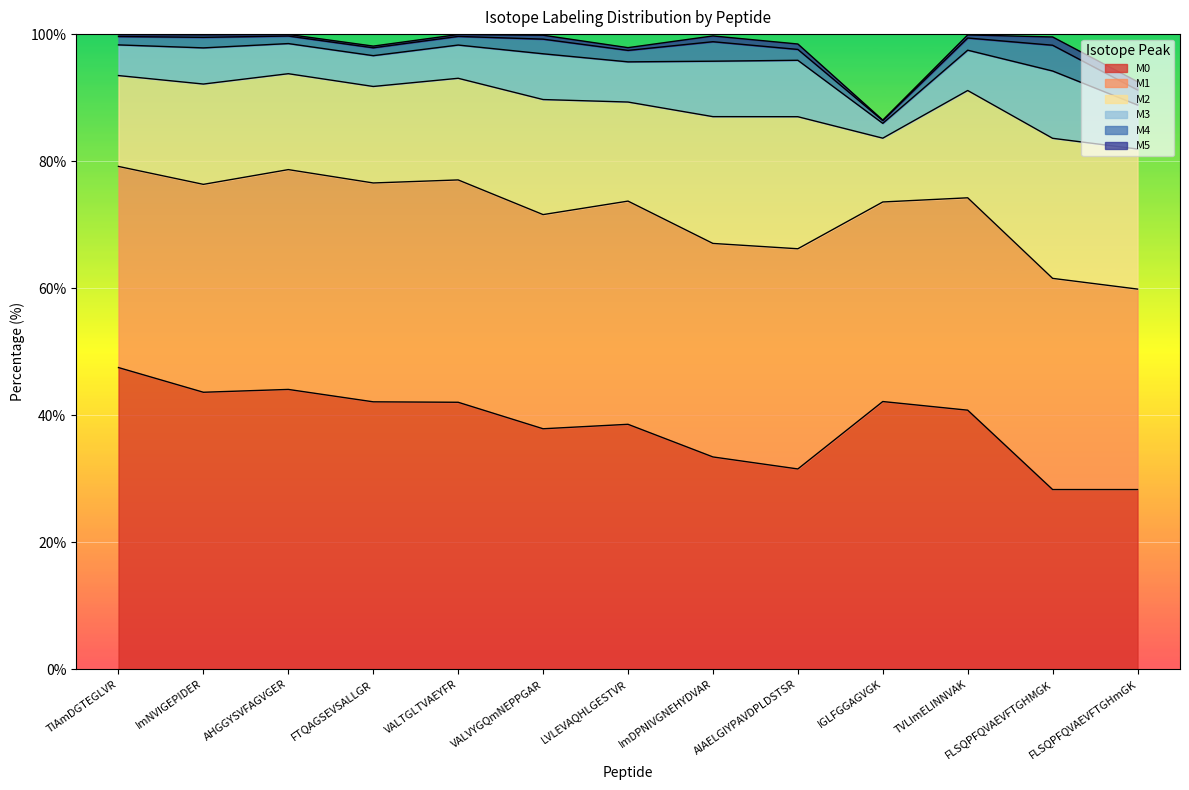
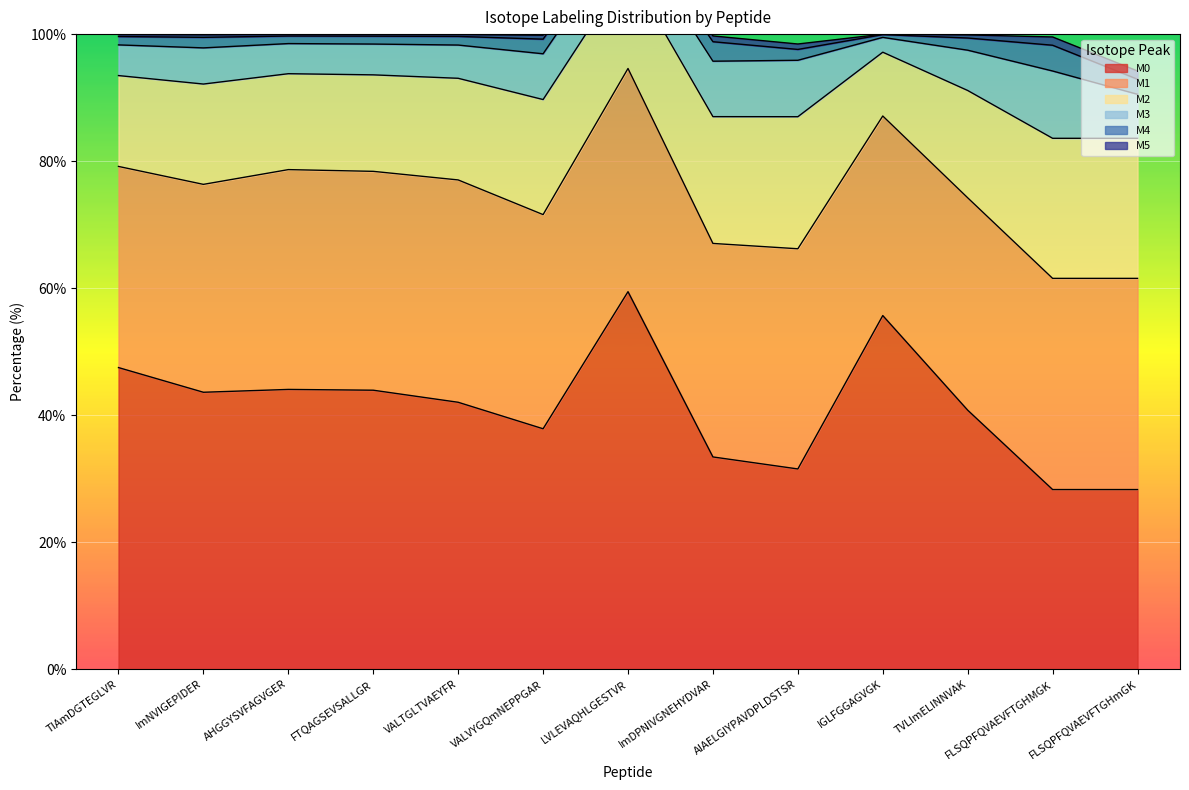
M0, FTQAGSEVSALLGR: 42% -> 44%
M0, LVLEVAQHLGESTVR: 39% -> 59%
M0, IGLFGGAGVGK: 42% -> 56%
M1, FLSQPFQVAEVFTGHmGK: 32% -> 33%
